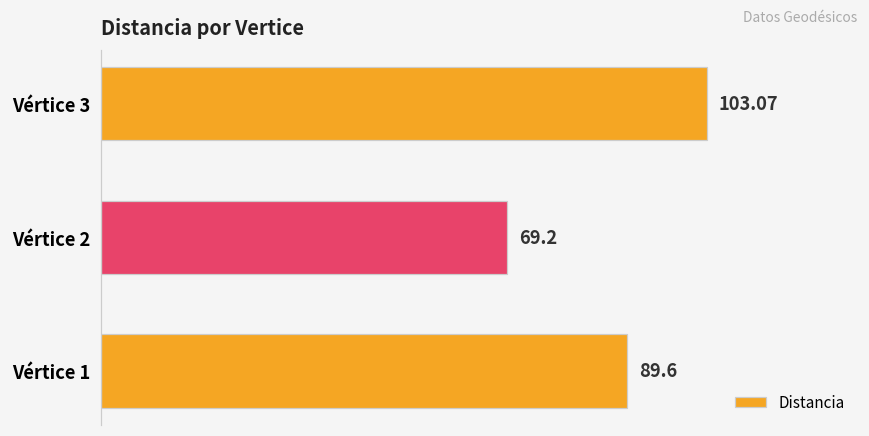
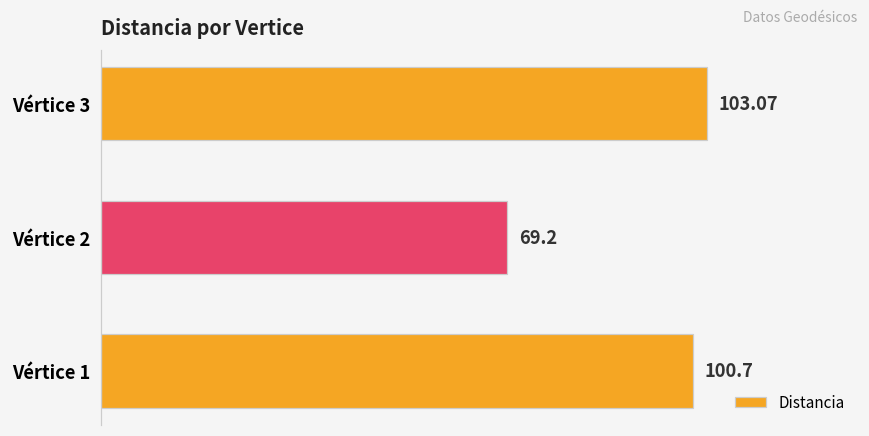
Vértice 1: 89.6 -> 100.7
